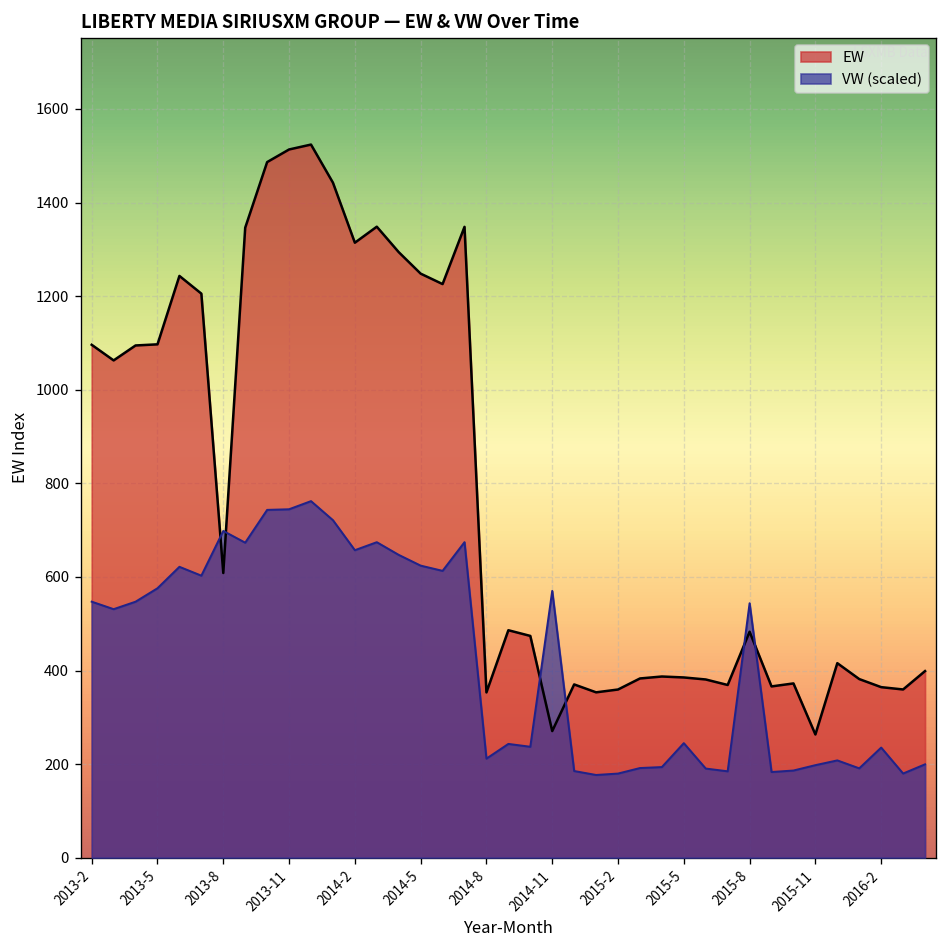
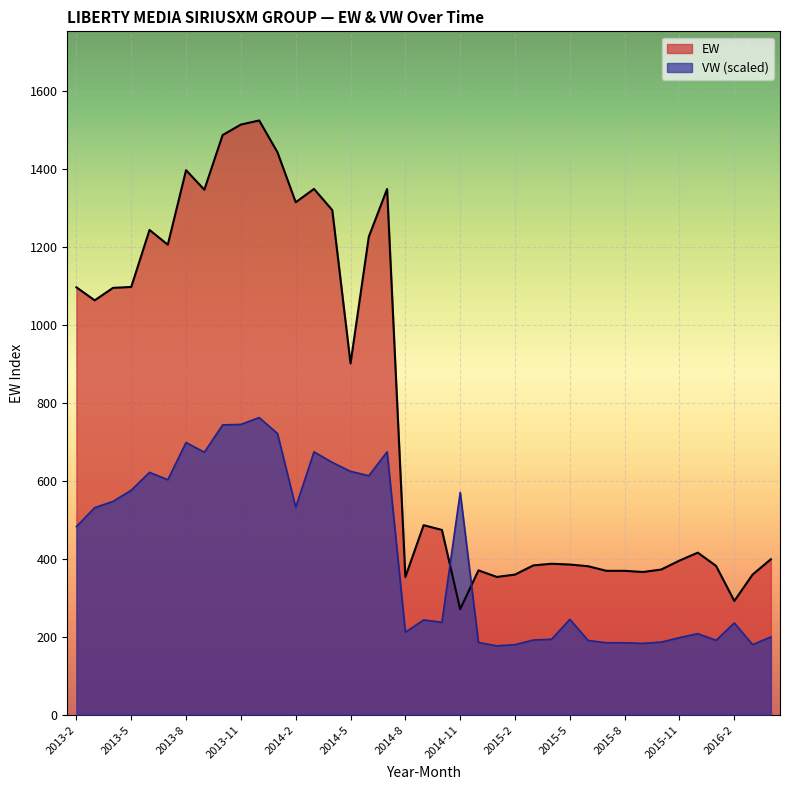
VW (scaled), 2013-2: 550 -> 480
EW, 2013-8: 610 -> 1400
VW (scaled), 2014-2: 660 -> 530
EW, 2014-5: 1250 -> 900
EW, 2015-8: 480 -> 370
VW (scaled), 2015-8: 540 -> 180
EW, 2015-11: 260 -> 400
EW, 2016-2: 360 -> 290
